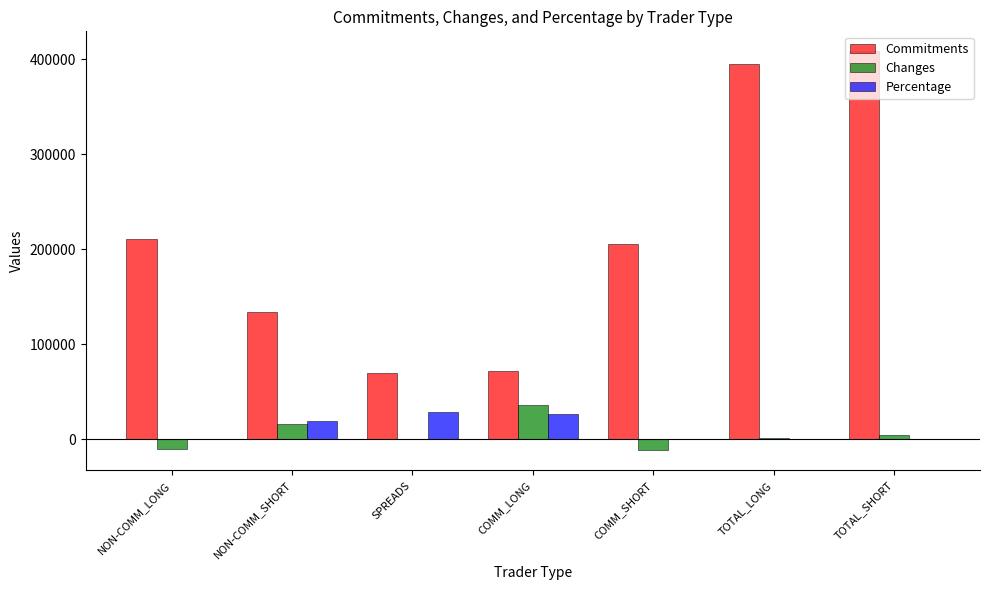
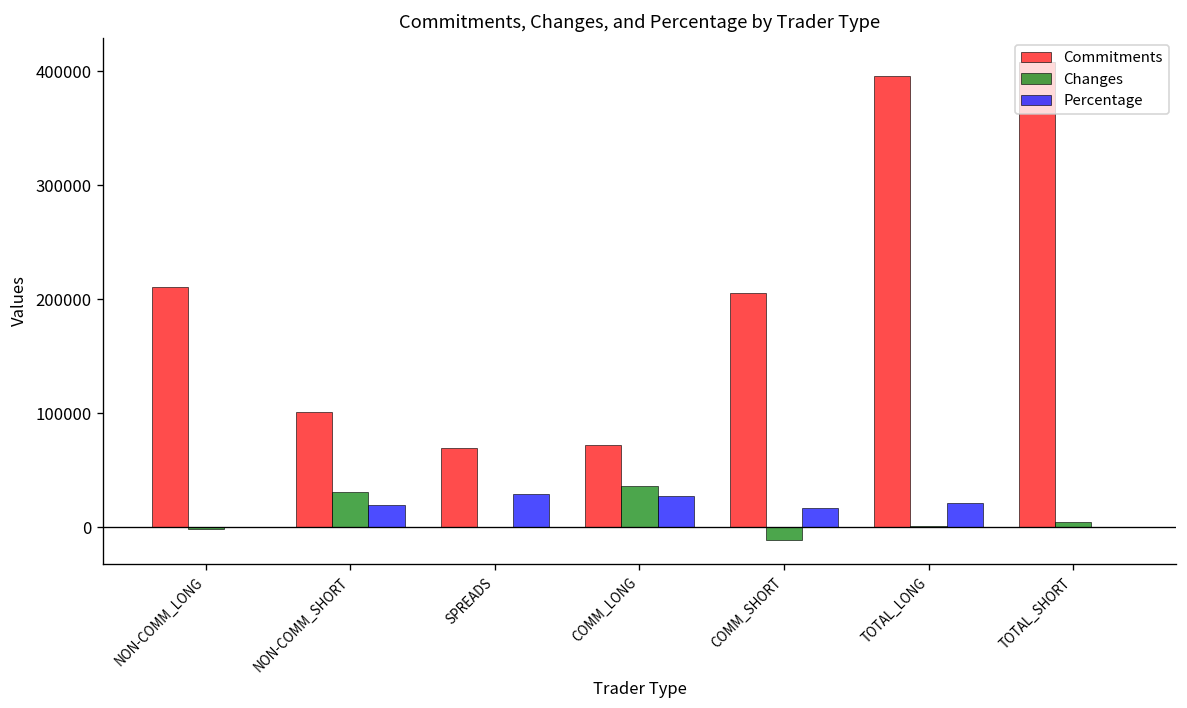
Changes, NON-COMM_LONG: -10000 -> 0
Commitments, NON-COMM_SHORT: 130000 -> 100000
Changes, NON-COMM_SHORT: 20000 -> 30000
Percentage, COMM_SHORT: 0 -> 20000
Percentage, TOTAL_LONG: 0 -> 20000
